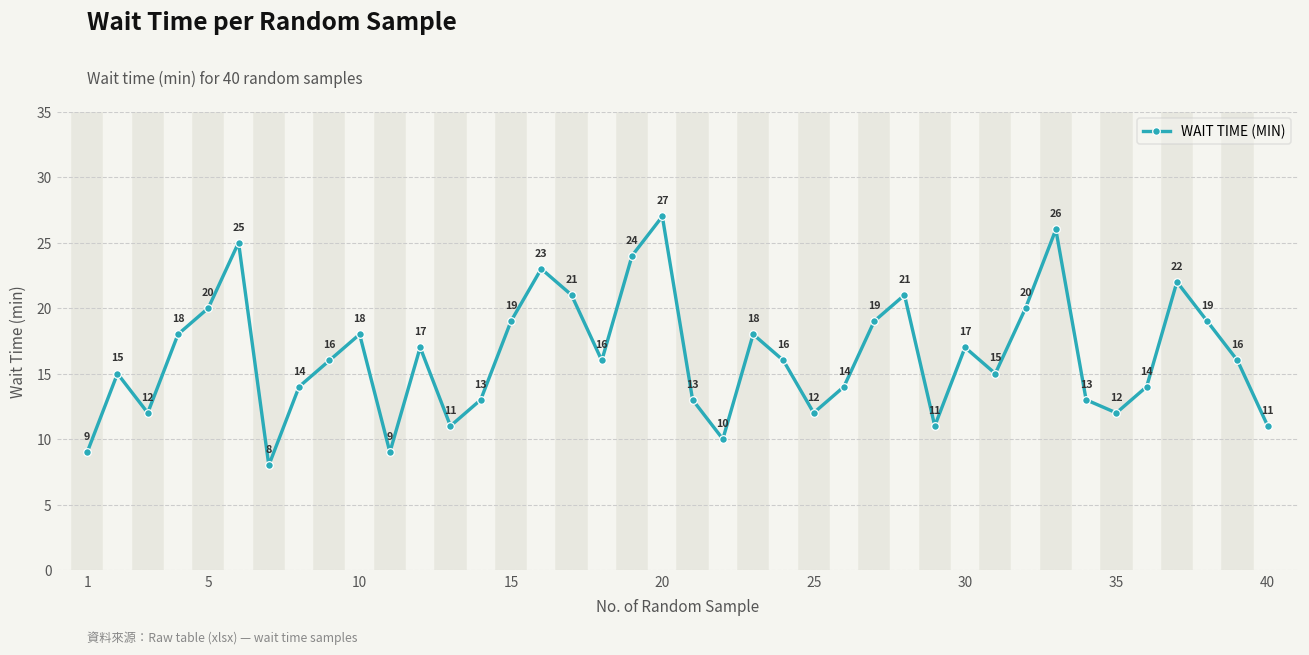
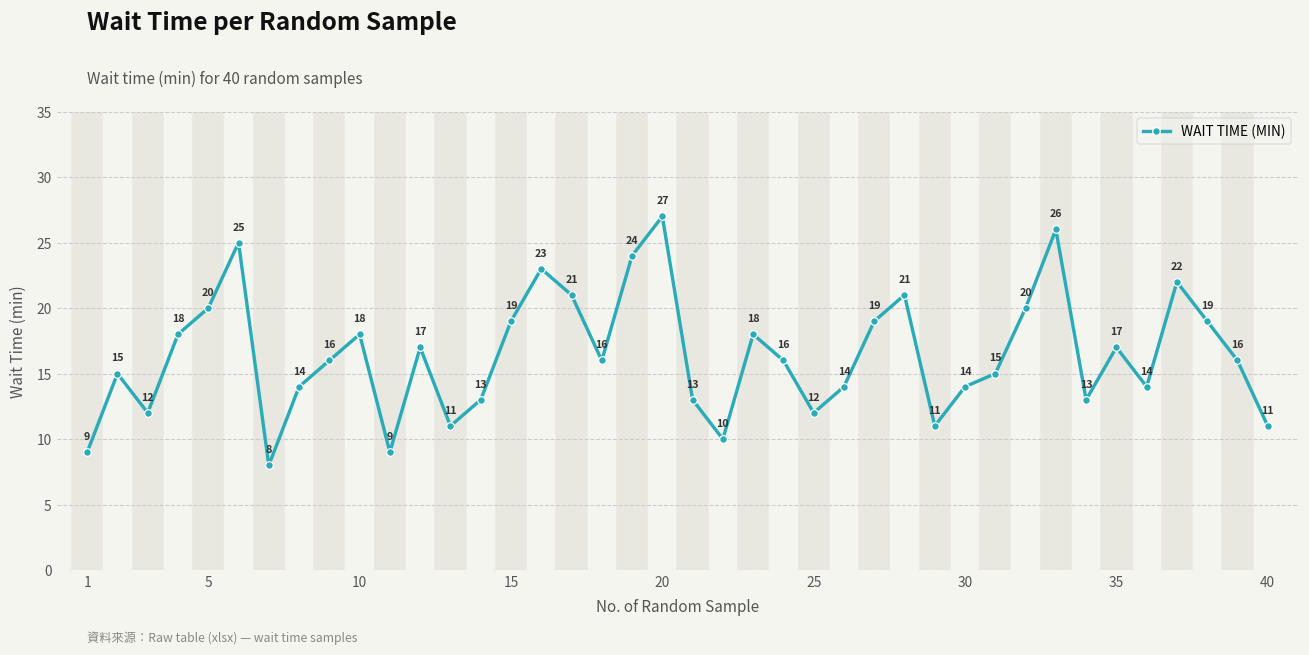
30: 17 -> 14
35: 12 -> 17
